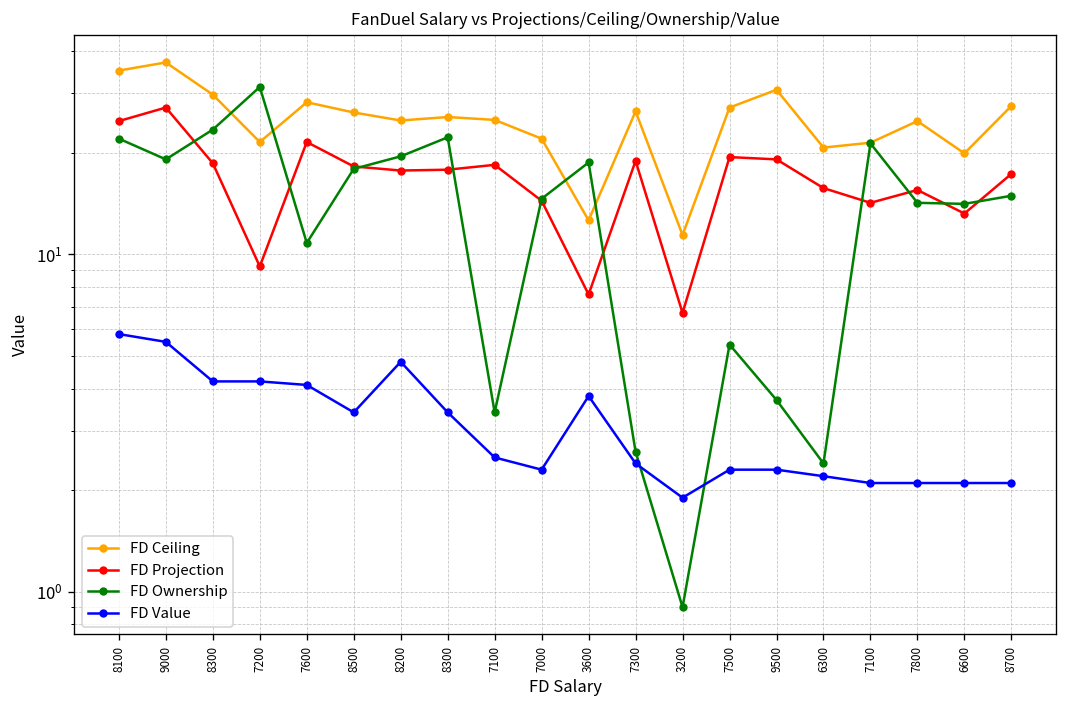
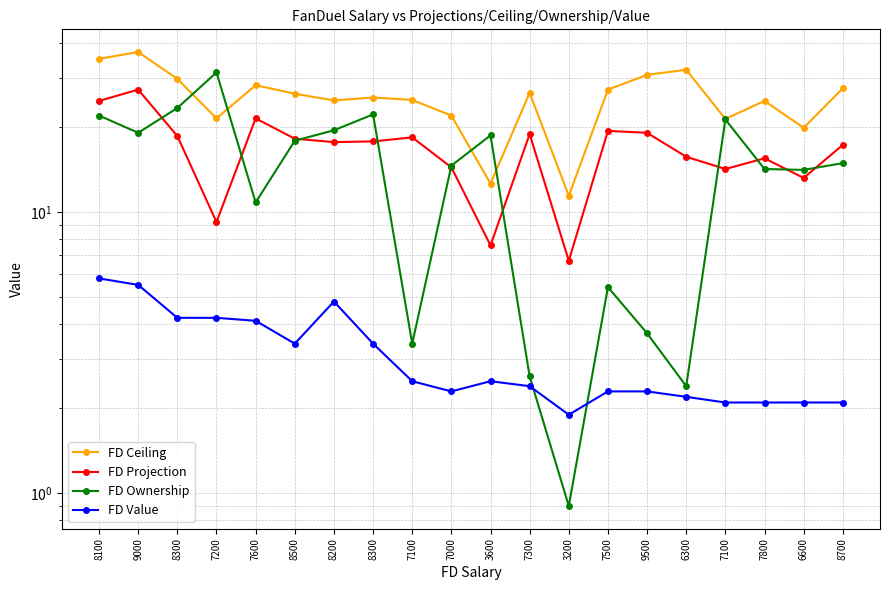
FD Value, 3600: 3.8 -> 2.5
FD Ceiling, 6300: 21 -> 32
